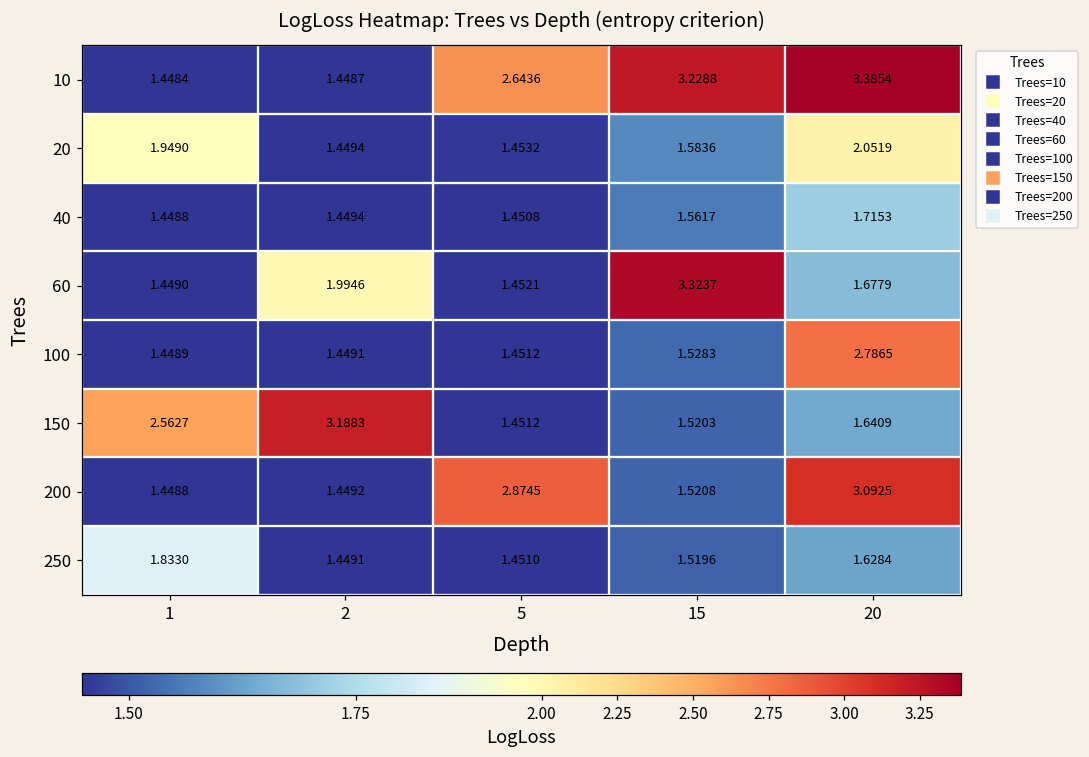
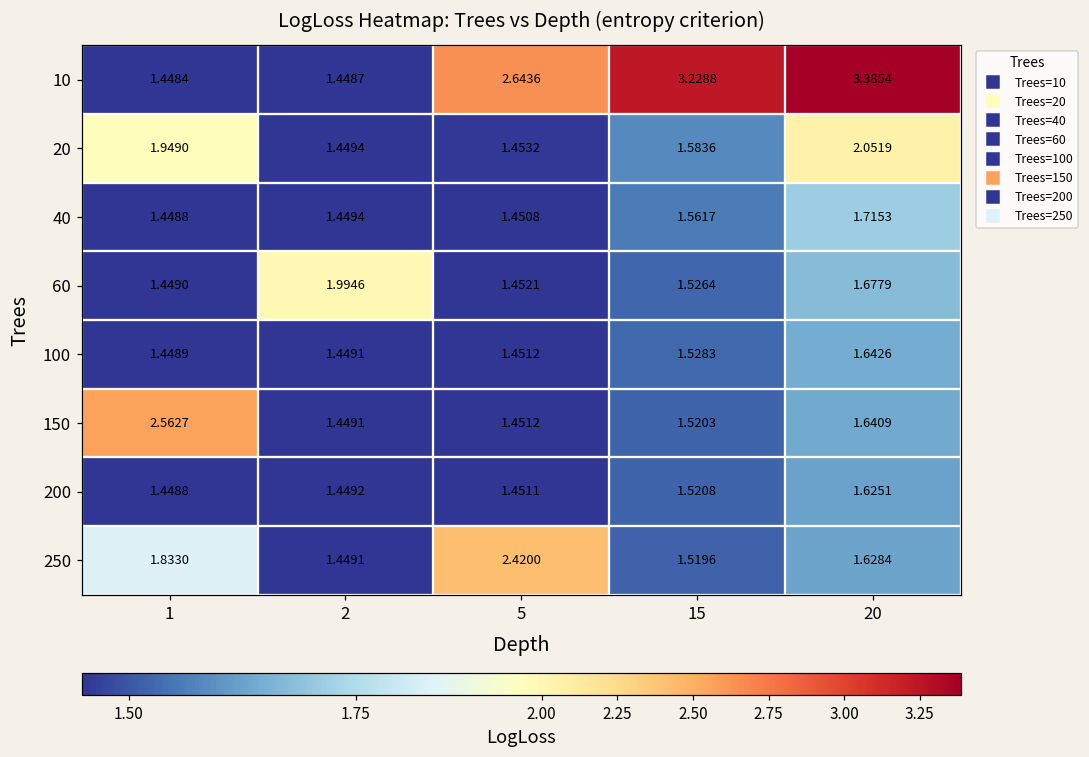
60, 15: 3.3237 -> 1.5264
100, 20: 2.7865 -> 1.6426
150, 2: 3.1883 -> 1.4491
200, 5: 2.8745 -> 1.4511
200, 20: 3.0925 -> 1.6251
250, 5: 1.4510 -> 2.4200
